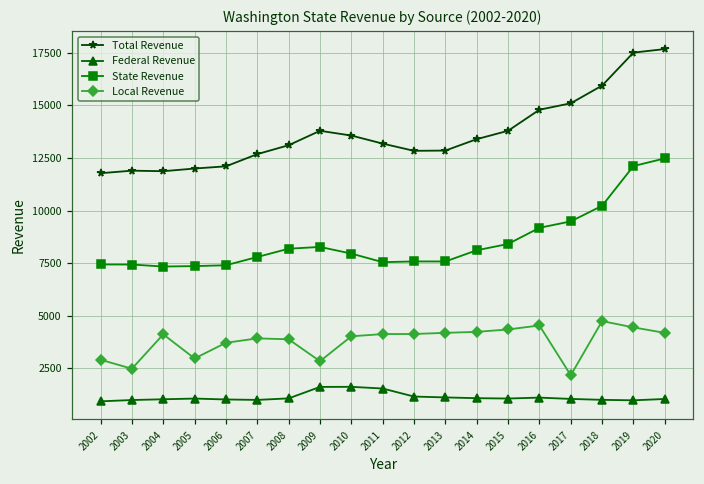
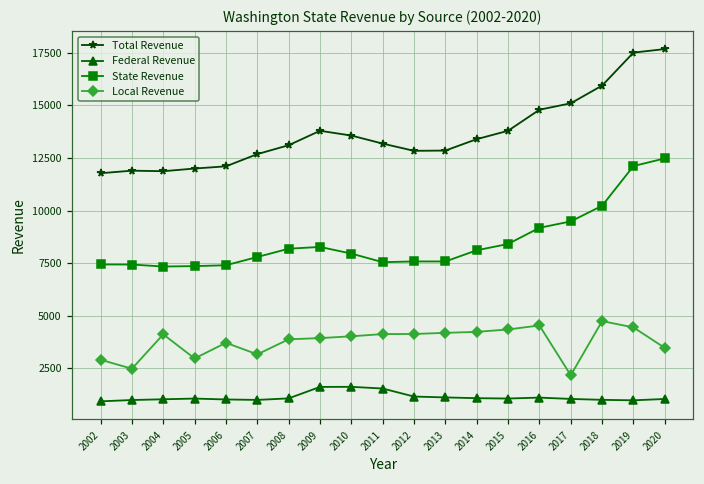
Local Revenue, 2007: 3900 -> 3200
Local Revenue, 2009: 2800 -> 3900
Local Revenue, 2020: 4200 -> 3500
